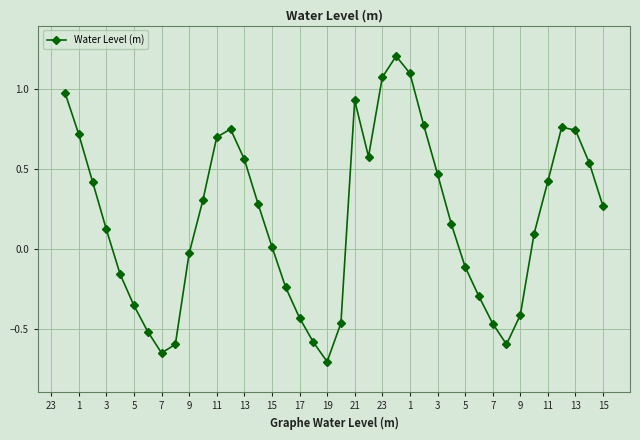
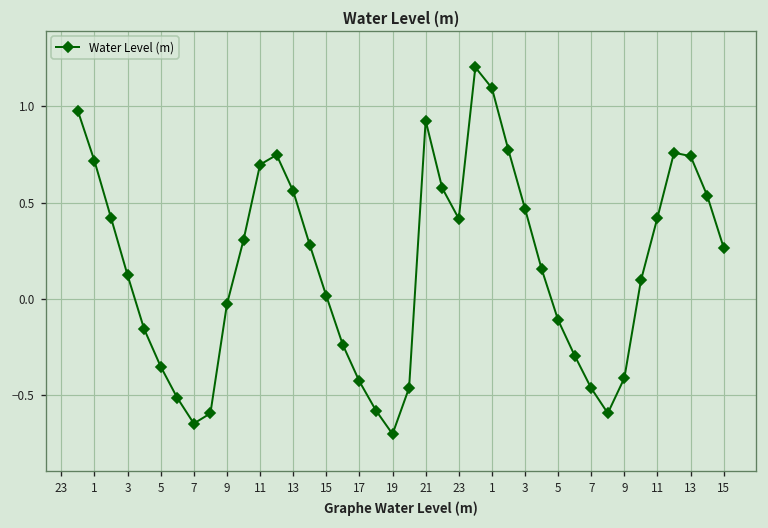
23: 1.07 -> 0.42
